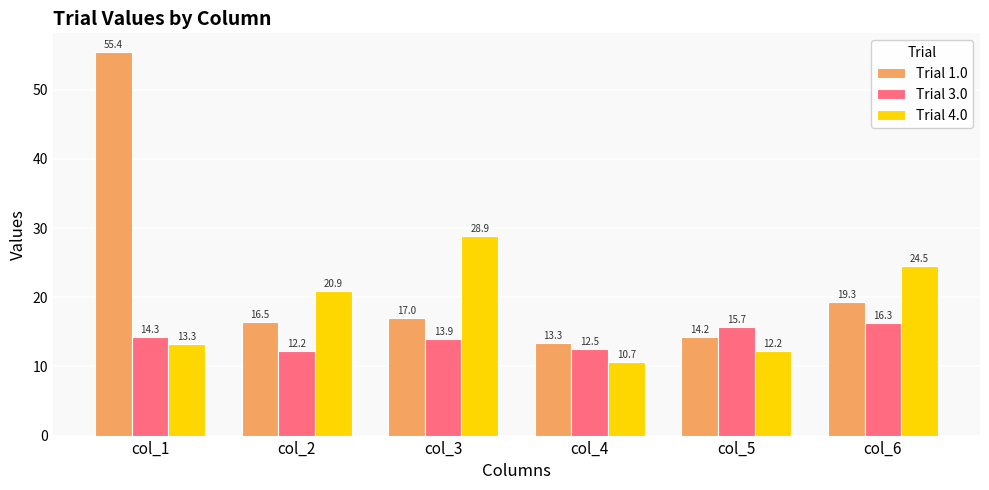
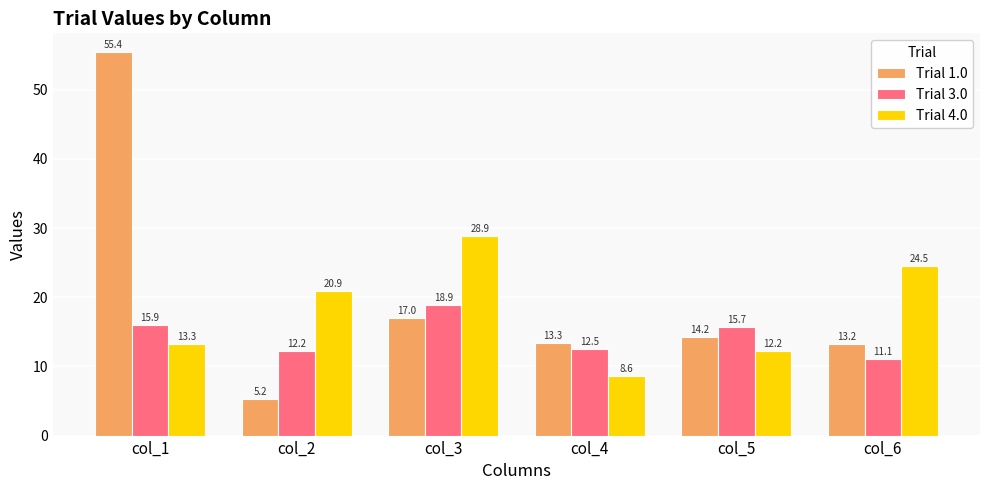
Trial 3.0, col_1: 14.3 -> 15.9
Trial 1.0, col_2: 16.5 -> 5.2
Trial 3.0, col_3: 13.9 -> 18.9
Trial 4.0, col_4: 10.7 -> 8.6
Trial 1.0, col_6: 19.3 -> 13.2
Trial 3.0, col_6: 16.3 -> 11.1
